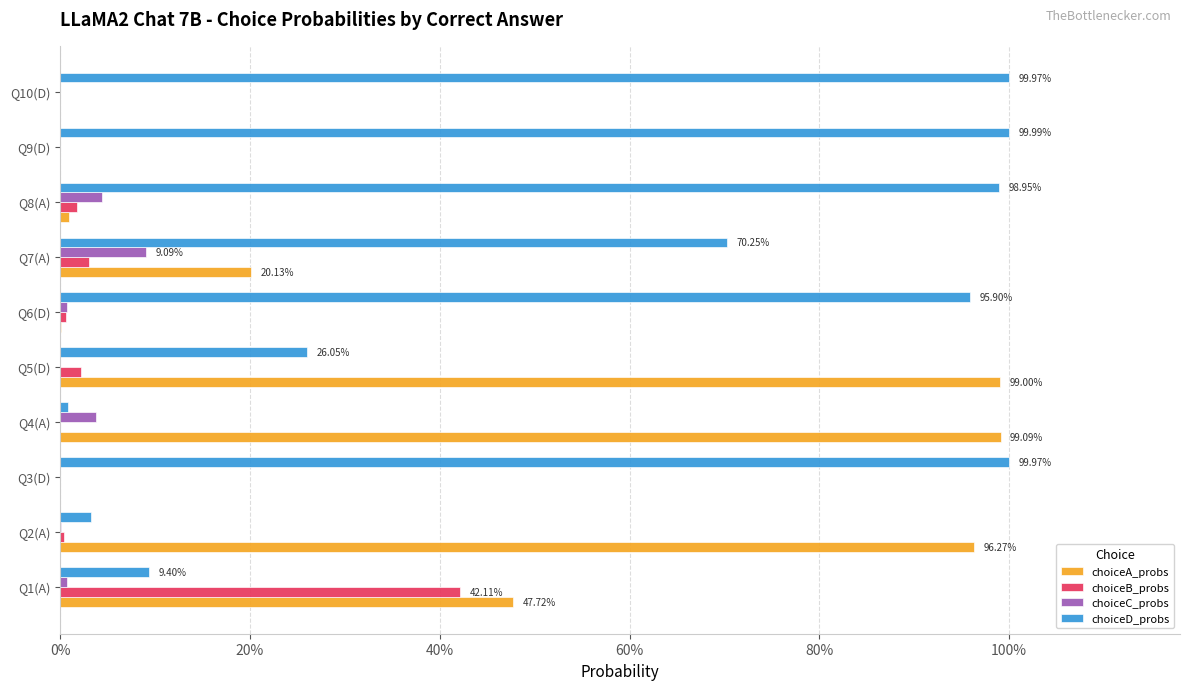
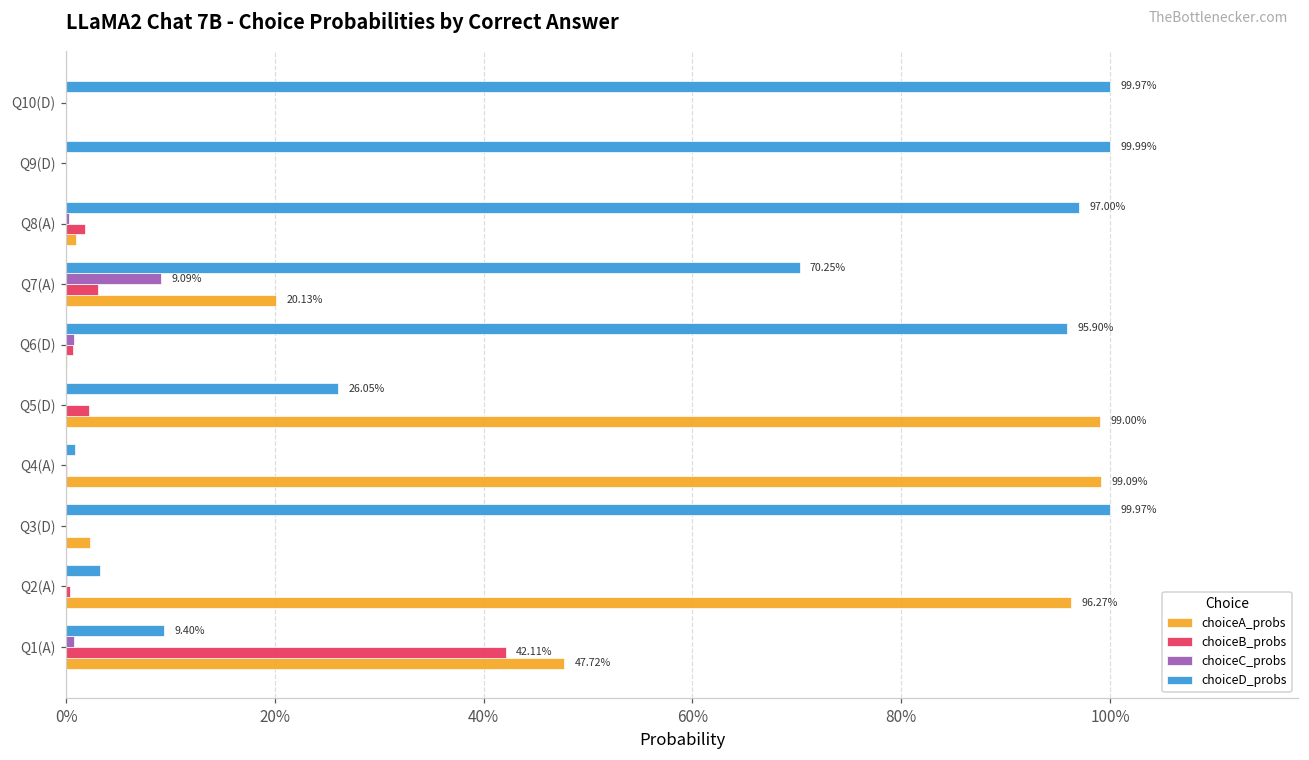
choiceD_probs, Q8(A): 98.95% -> 97.00%
choiceC_probs, Q8(A): 4% -> 0%
choiceC_probs, Q4(A): 4% -> 0%
choiceA_probs, Q3(D): 0% -> 2%
